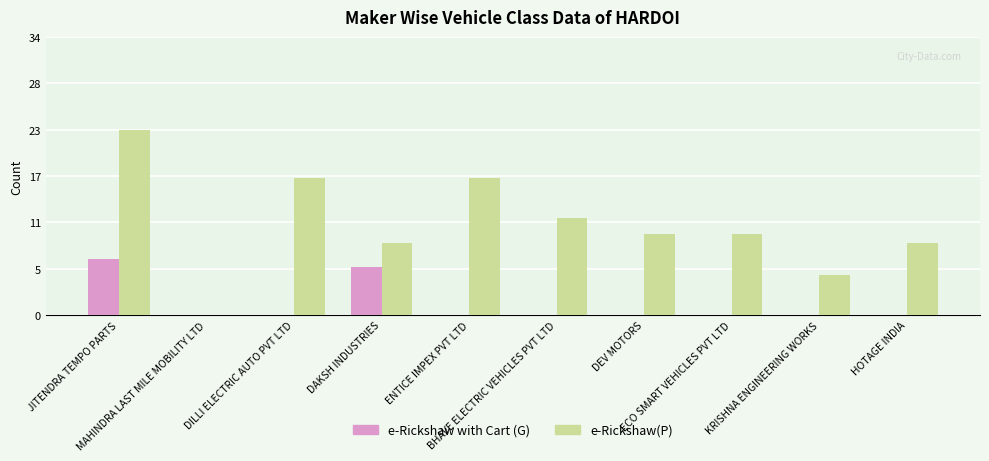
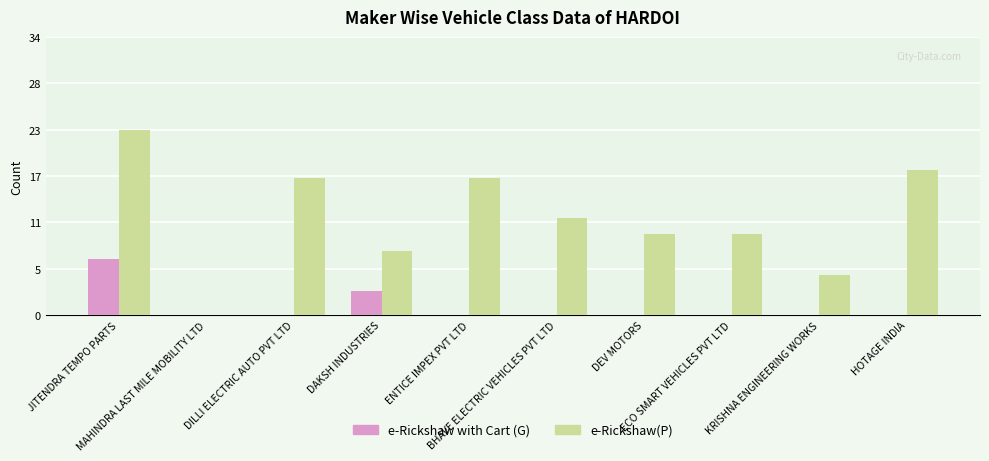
e-Rickshaw with Cart (G), DAKSH INDUSTRIES: 6 -> 3
e-Rickshaw(P), DAKSH INDUSTRIES: 9 -> 8
e-Rickshaw(P), HOTAGE INDIA: 9 -> 18
